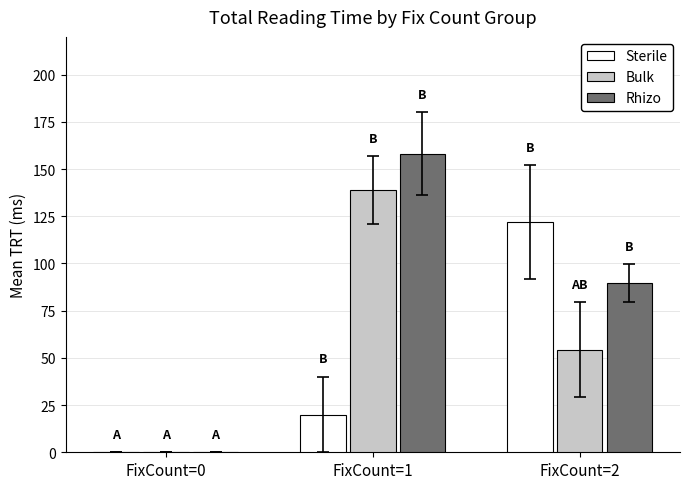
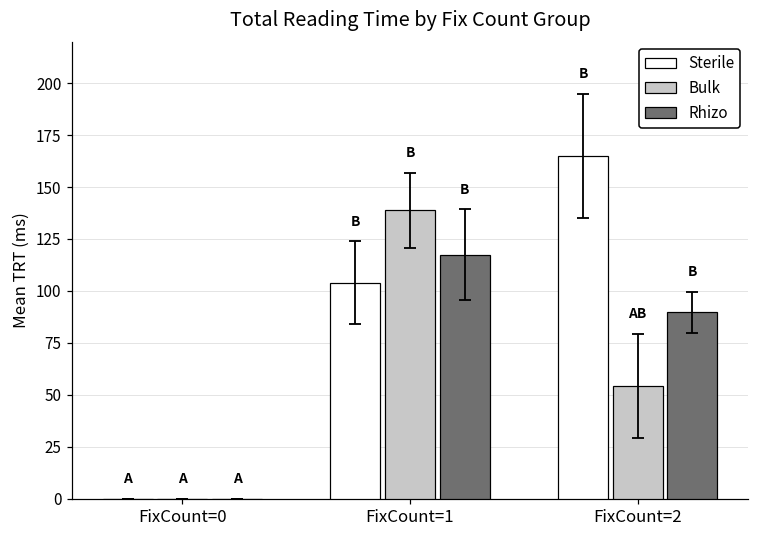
Sterile, FixCount=1: 20 -> 104
Rhizo, FixCount=1: 158 -> 117
Sterile, FixCount=2: 122 -> 165
